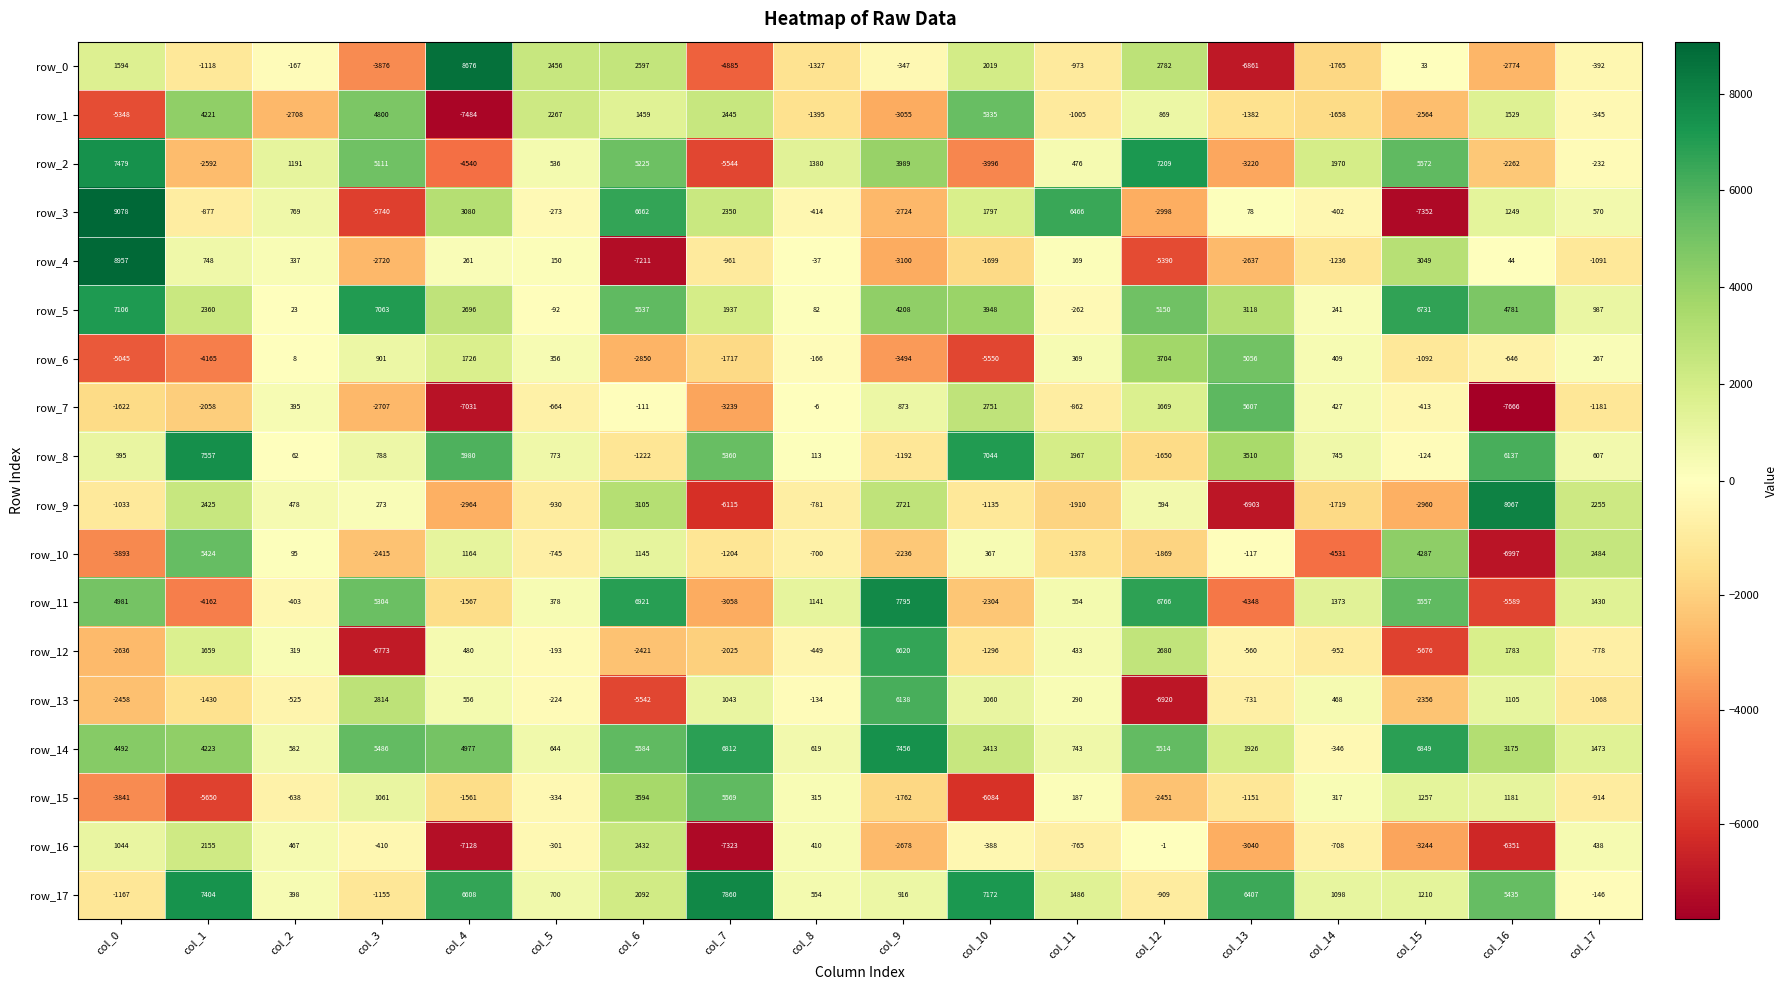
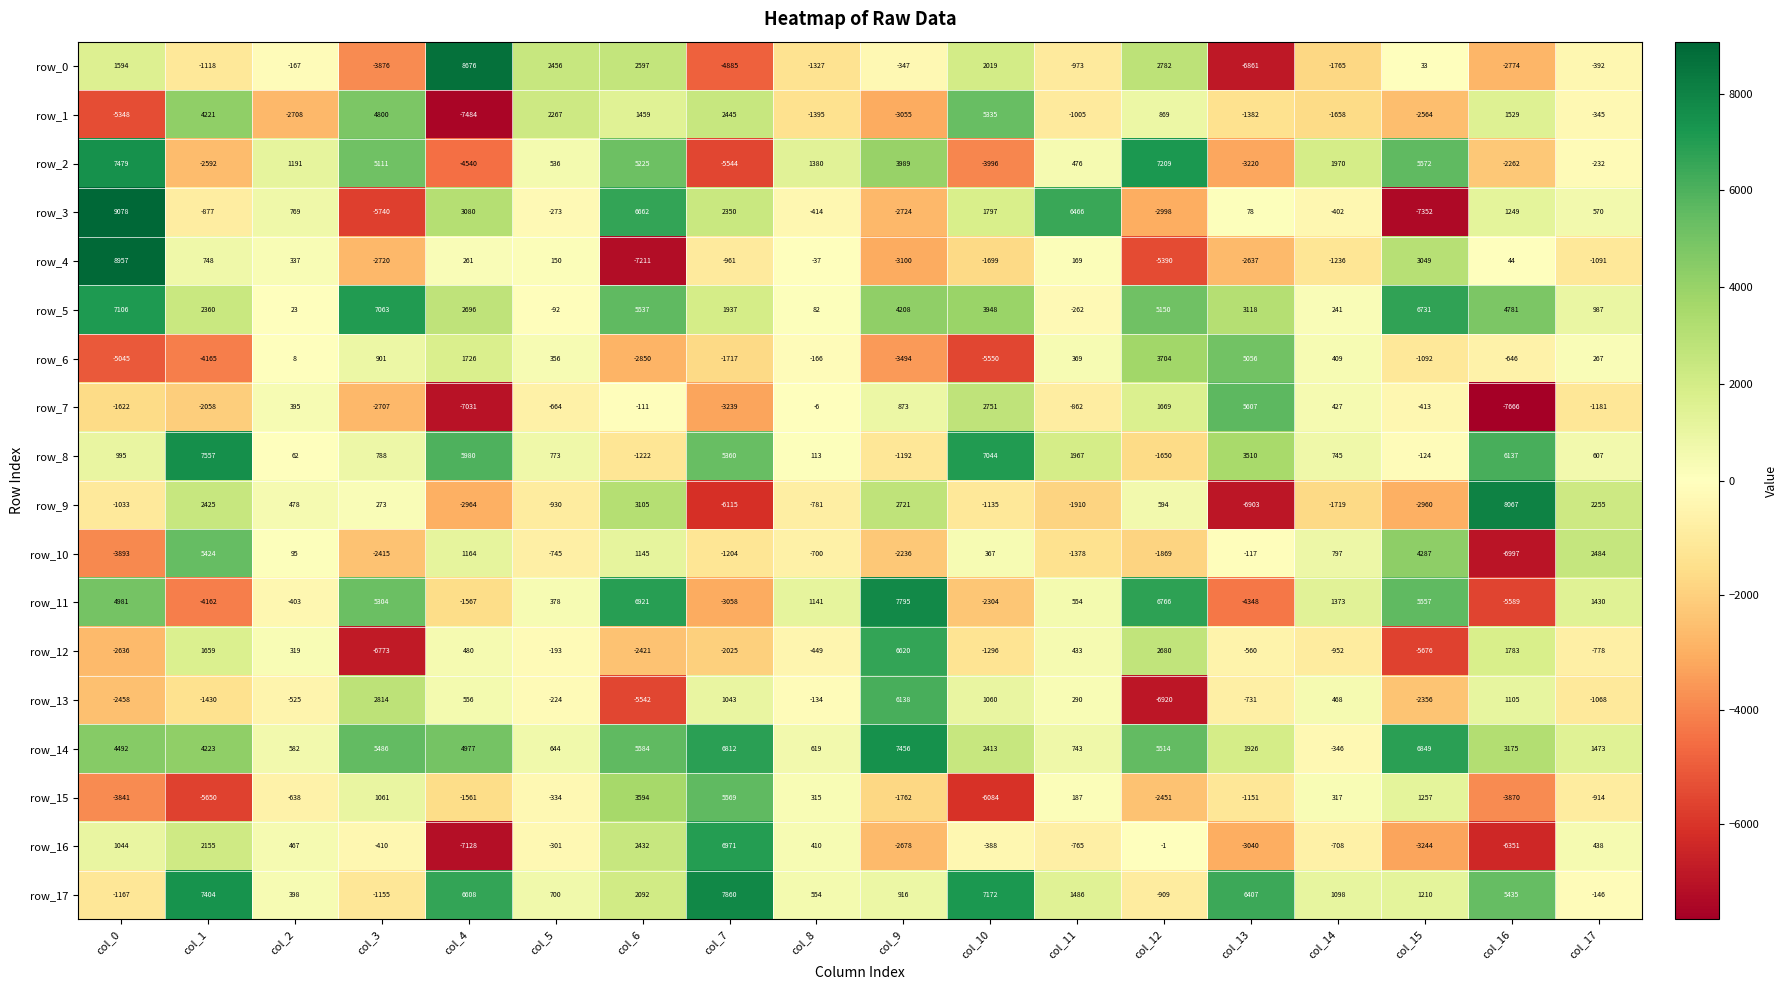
row_10, col_14: -4531 -> 797
row_15, col_16: 1181 -> -3870
row_16, col_7: -7323 -> 6971
